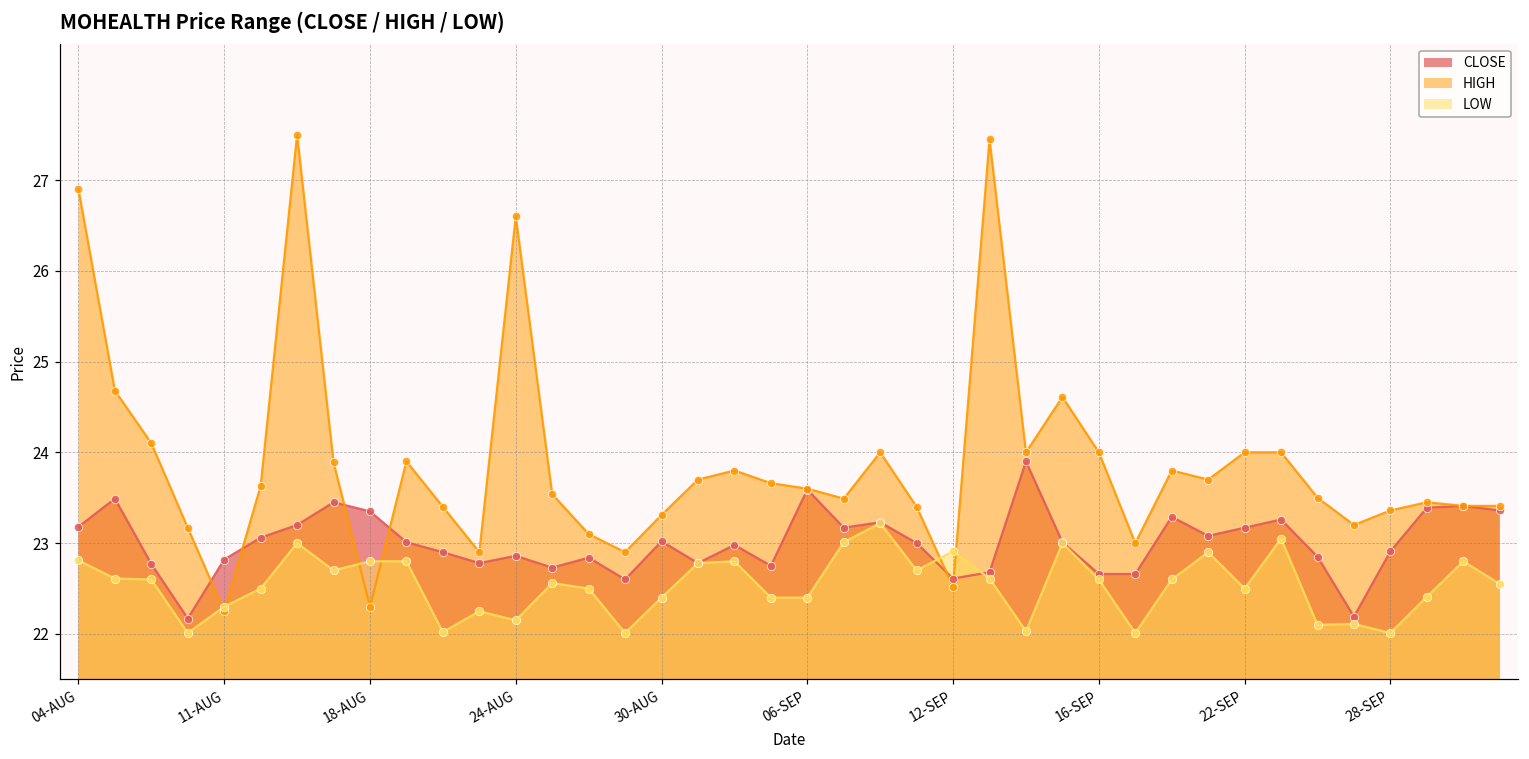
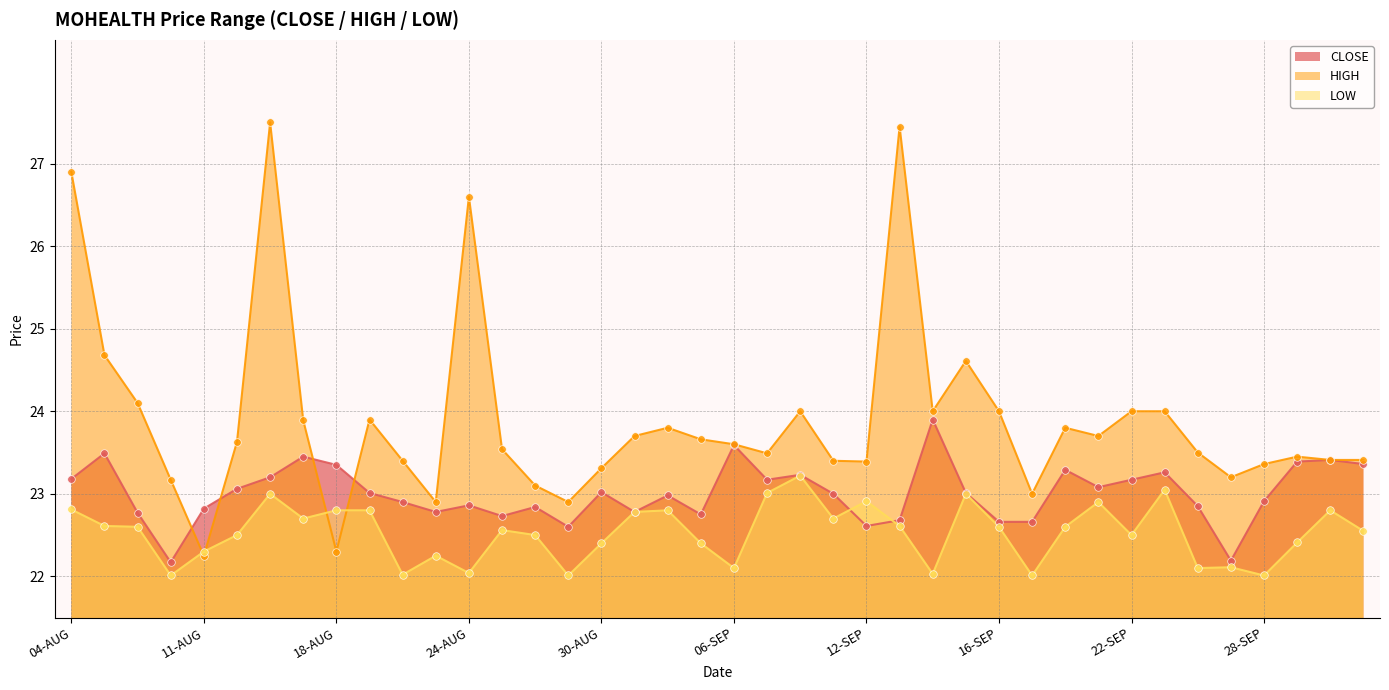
LOW, 24-AUG: 22.2 -> 22.0
LOW, 06-SEP: 22.4 -> 22.1
HIGH, 12-SEP: 22.5 -> 23.4
